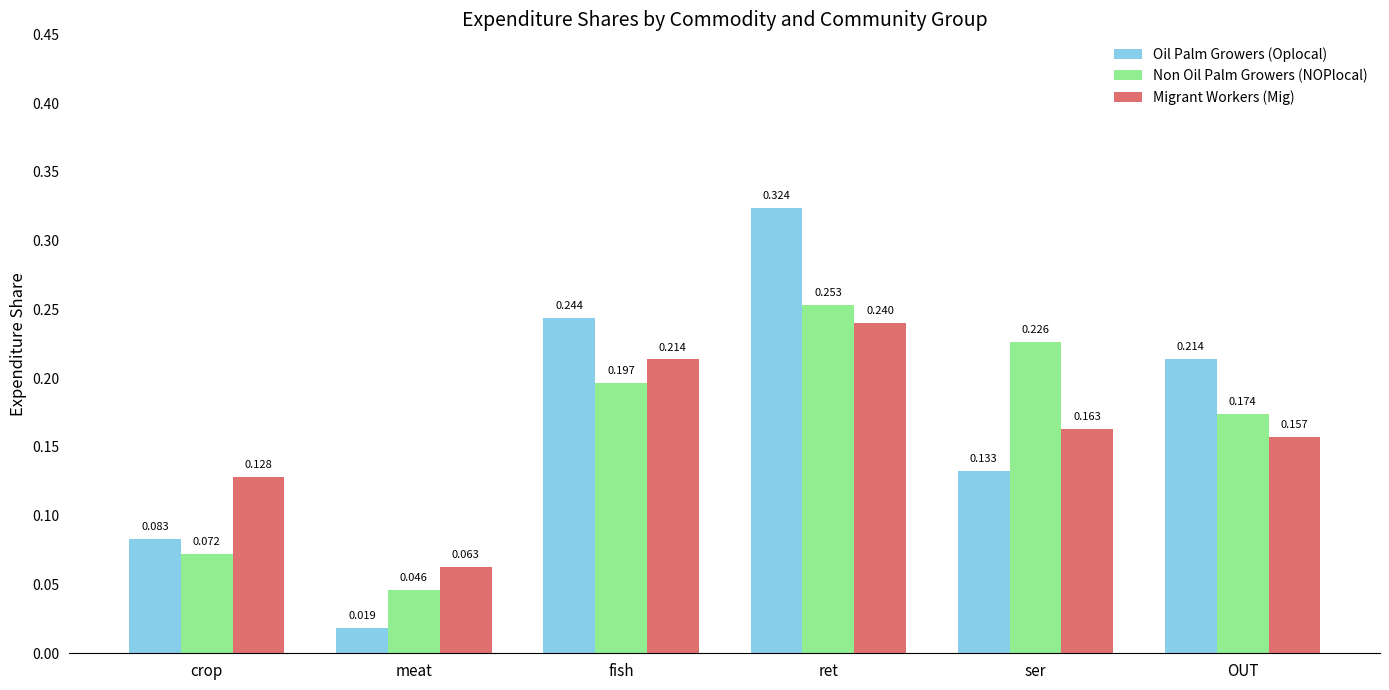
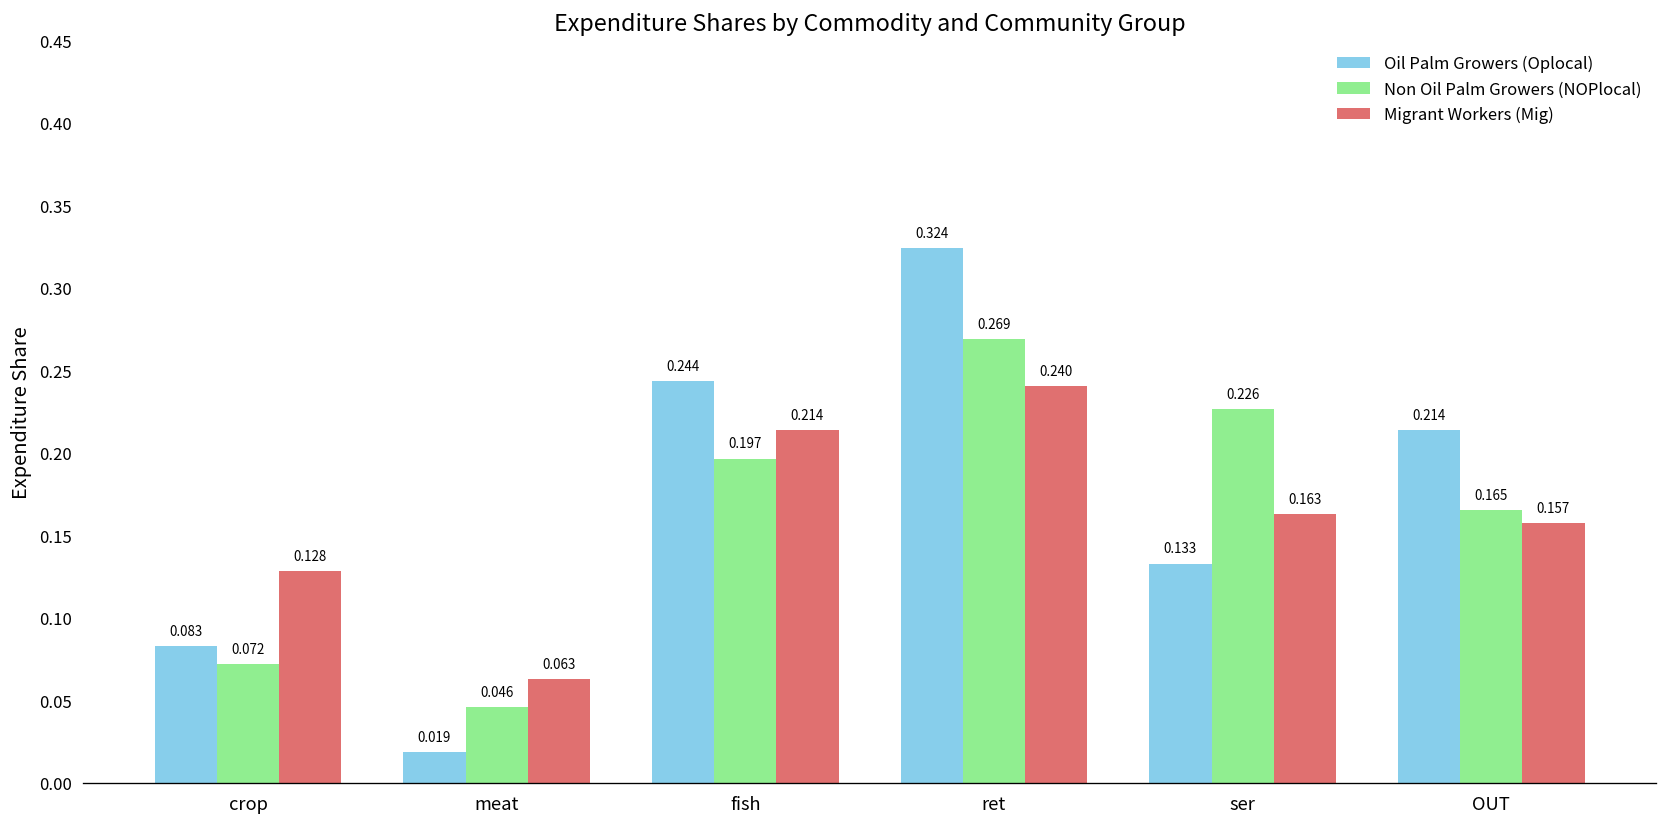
Non Oil Palm Growers (NOPlocal), ret: 0.253 -> 0.269
Non Oil Palm Growers (NOPlocal), OUT: 0.174 -> 0.165
